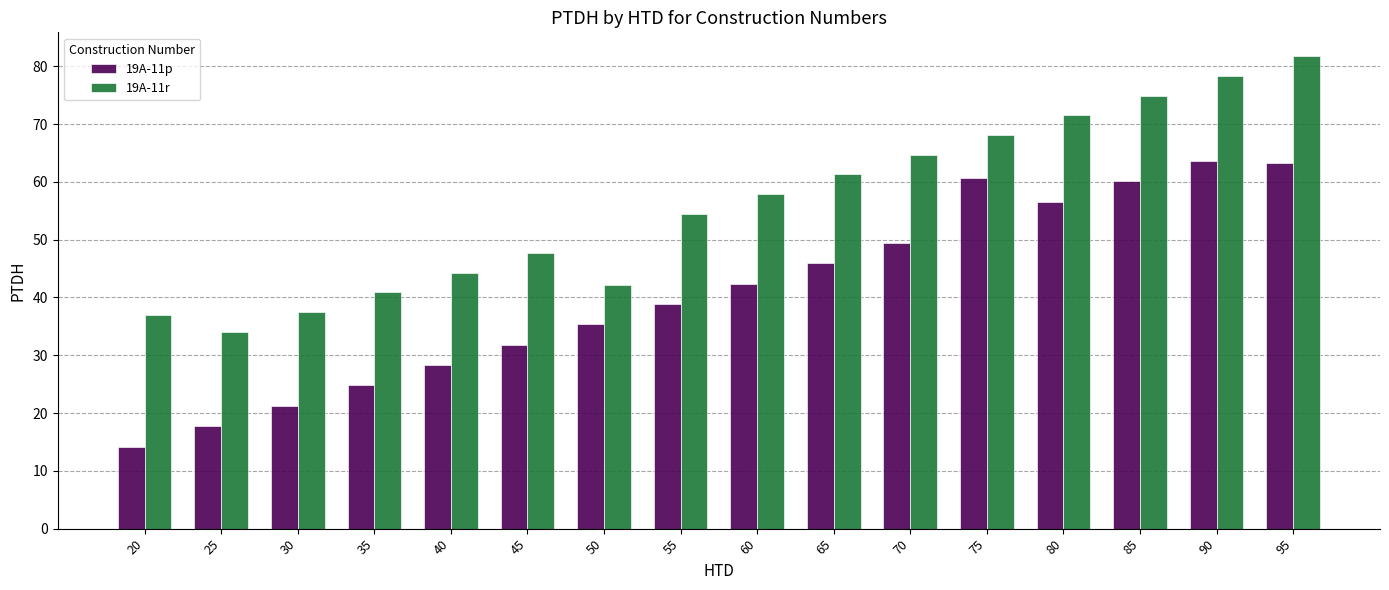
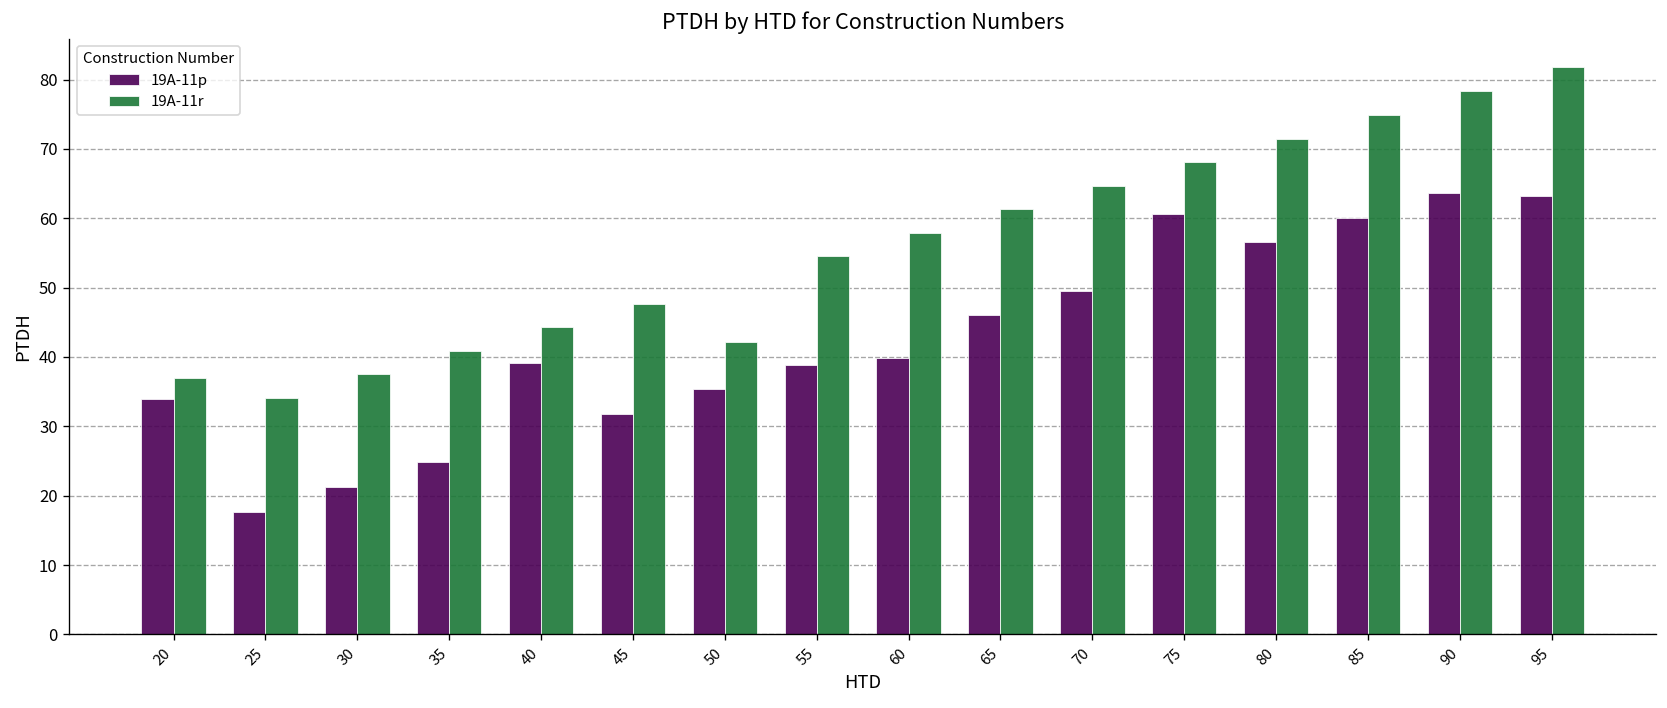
19A-11p, 20: 14 -> 34
19A-11p, 40: 28 -> 39
19A-11p, 60: 42 -> 40
